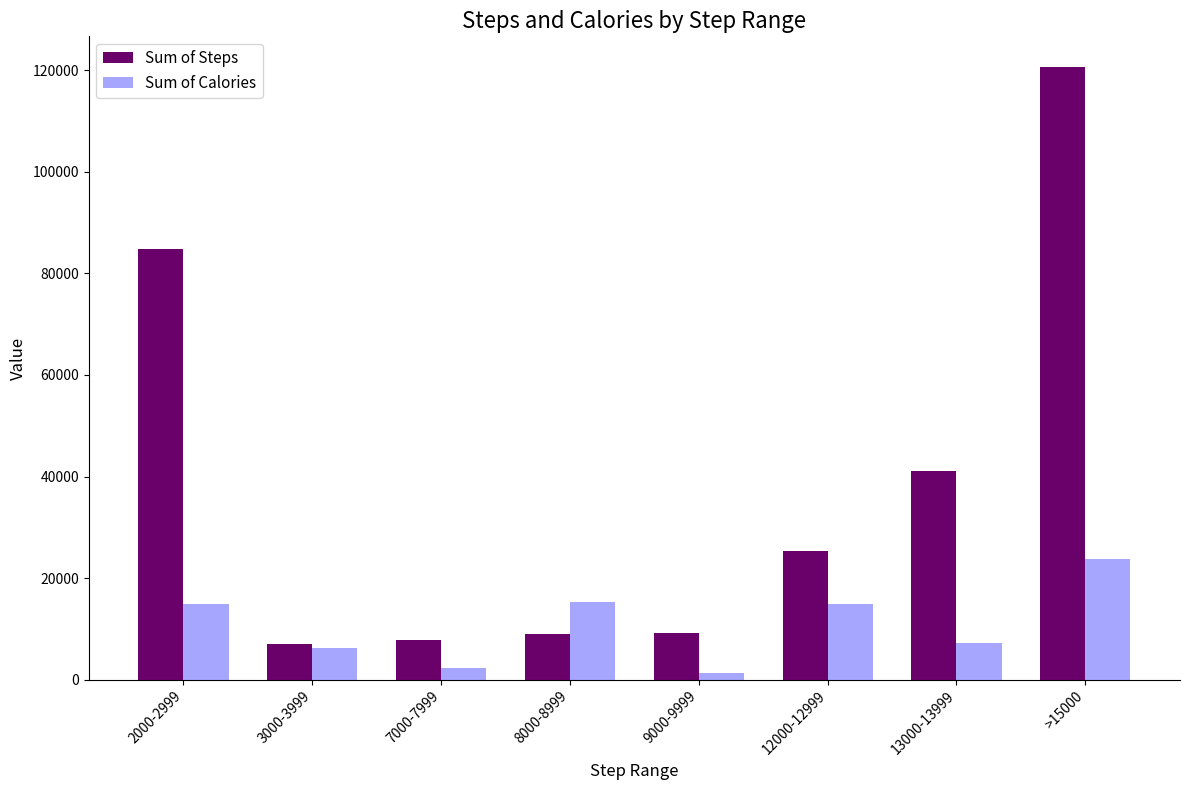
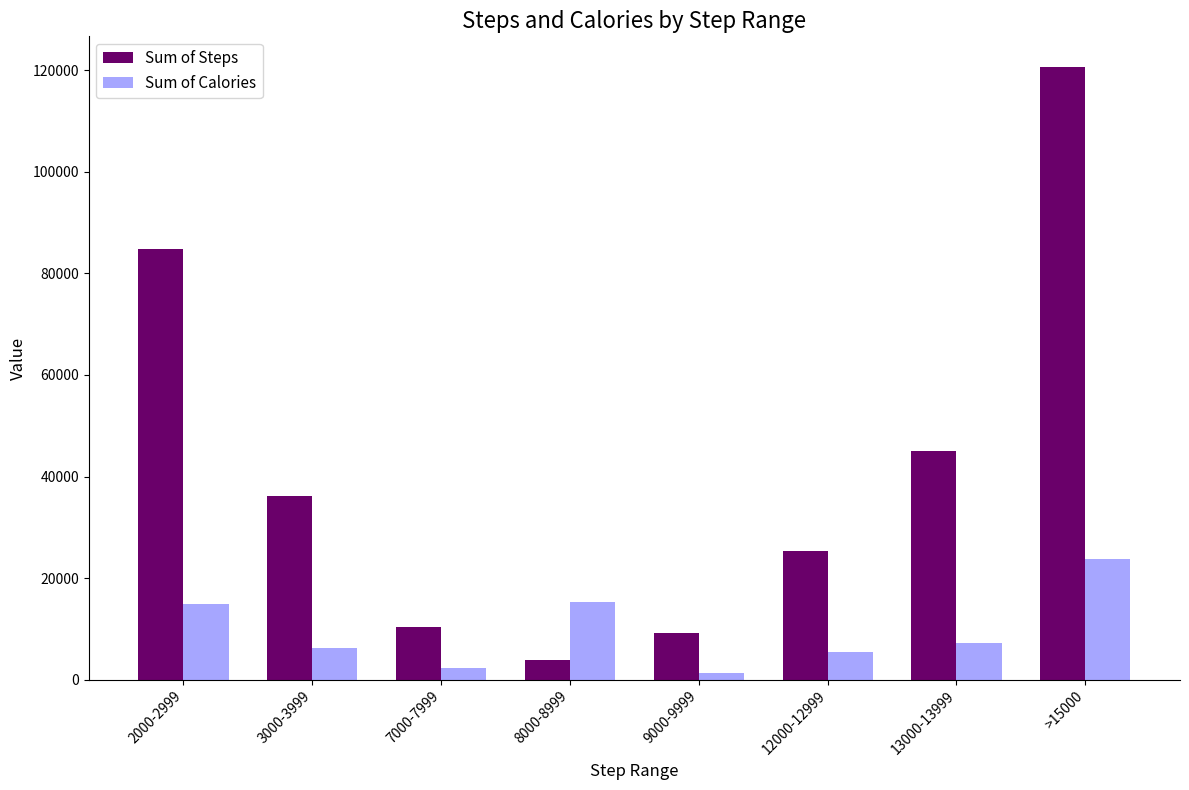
Sum of Steps, 3000-3999: 7000 -> 36000
Sum of Steps, 7000-7999: 8000 -> 10000
Sum of Steps, 8000-8999: 9000 -> 4000
Sum of Calories, 12000-12999: 15000 -> 5000
Sum of Steps, 13000-13999: 41000 -> 45000
